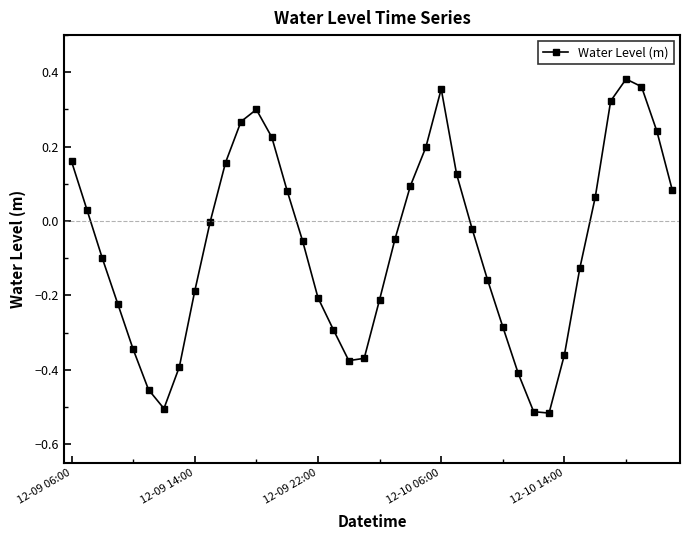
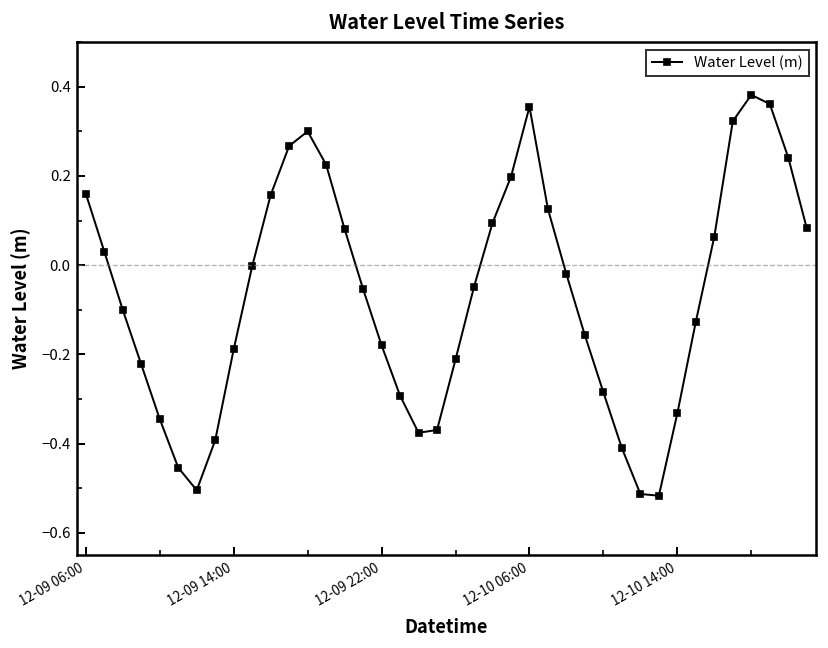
12-09 22:00: -0.21 -> -0.18
12-10 14:00: -0.36 -> -0.33
